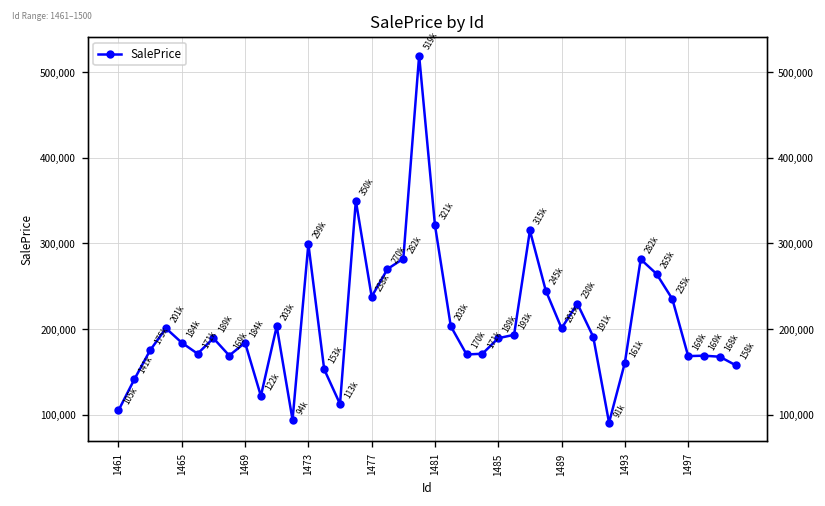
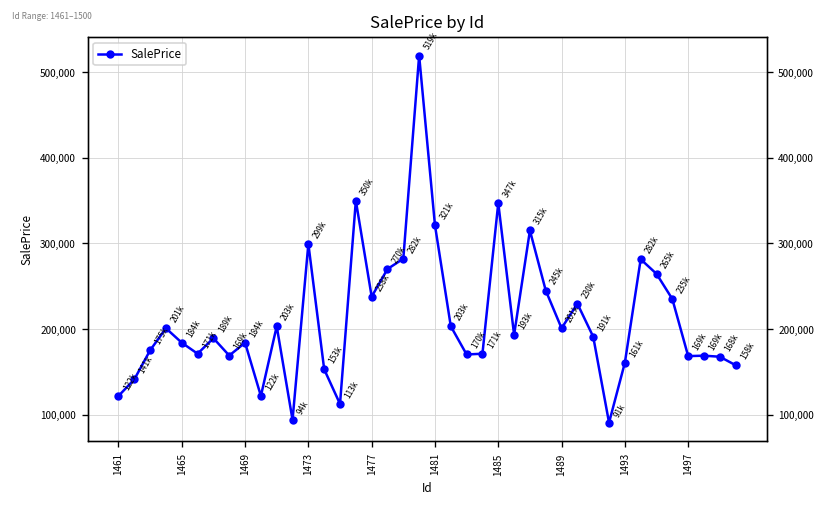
1461: 105k -> 122k
1485: 189k -> 347k
